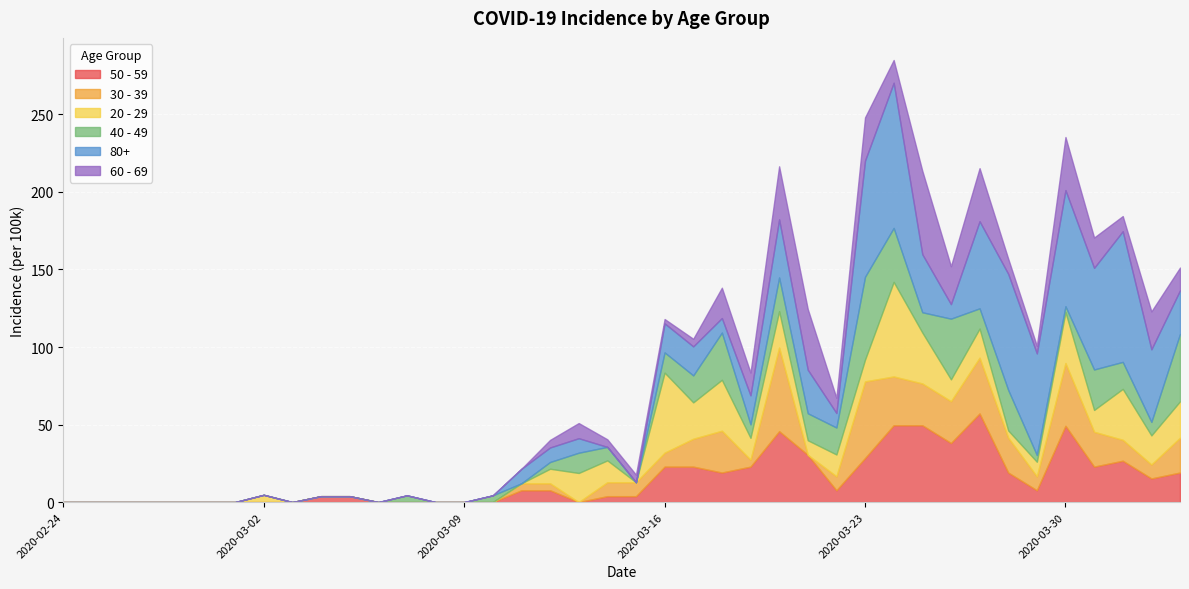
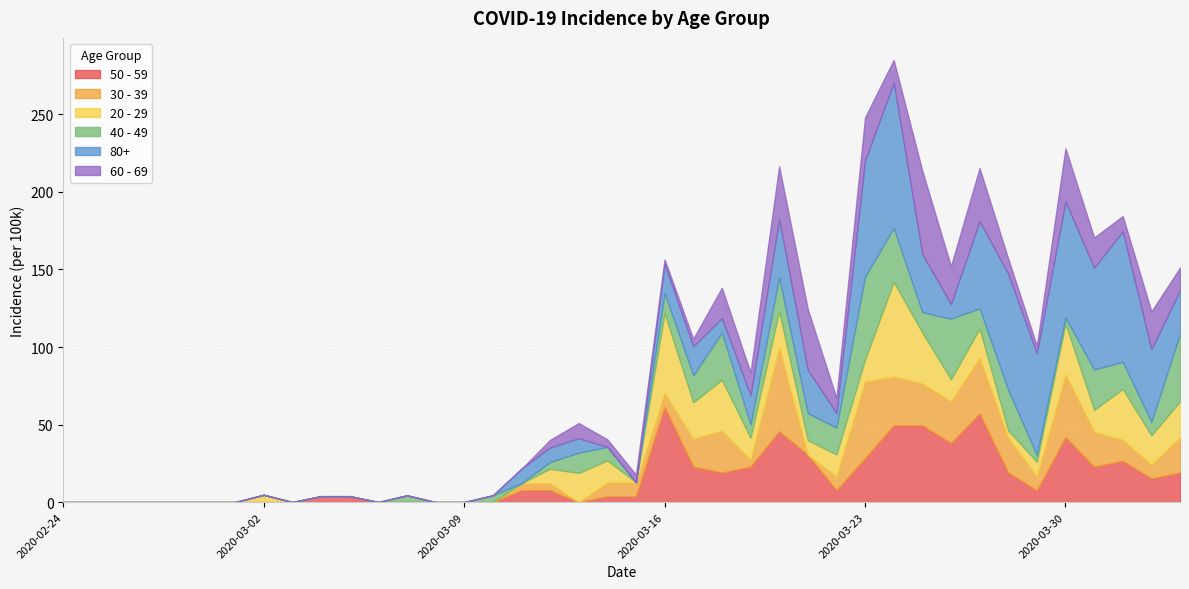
50 - 59, 2020-03-16: 23 -> 61
50 - 59, 2020-03-30: 49 -> 42
